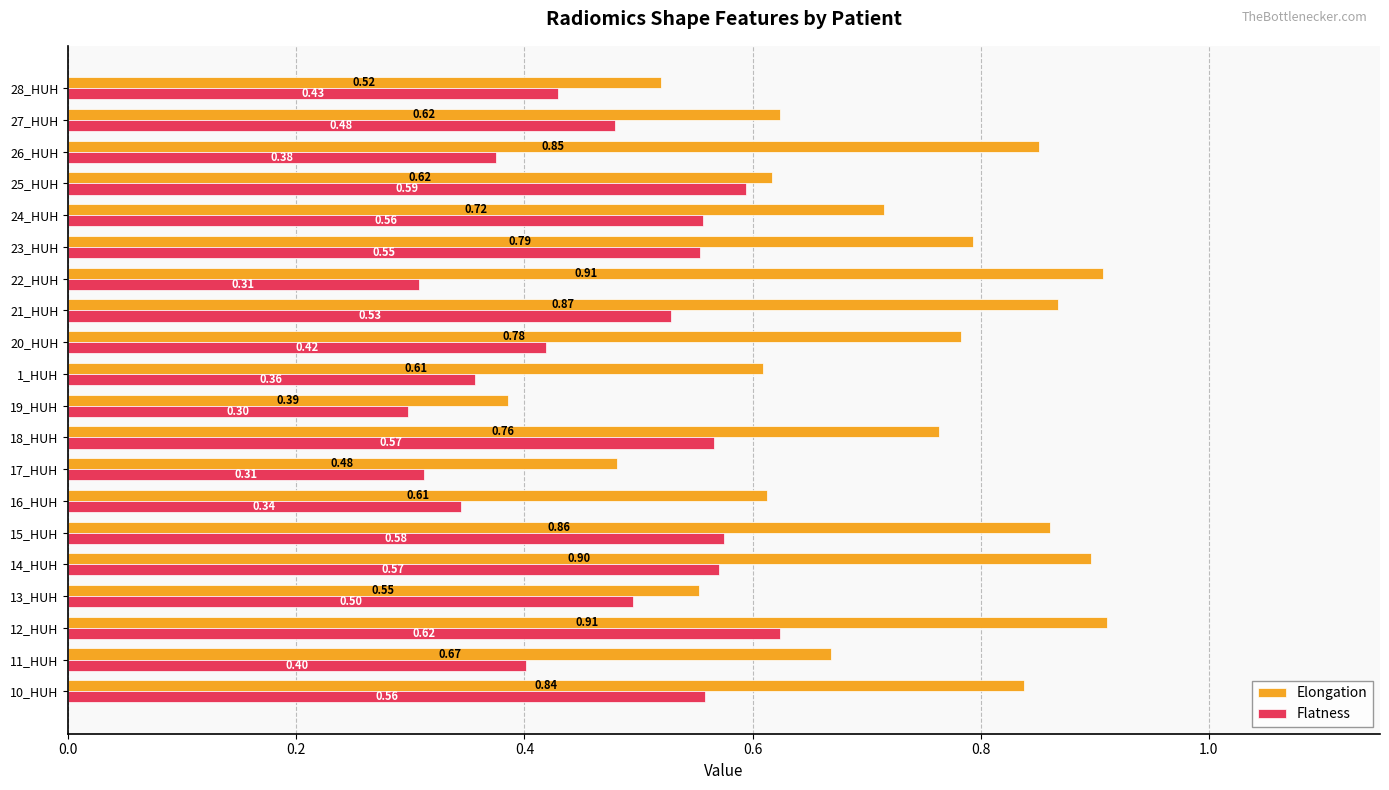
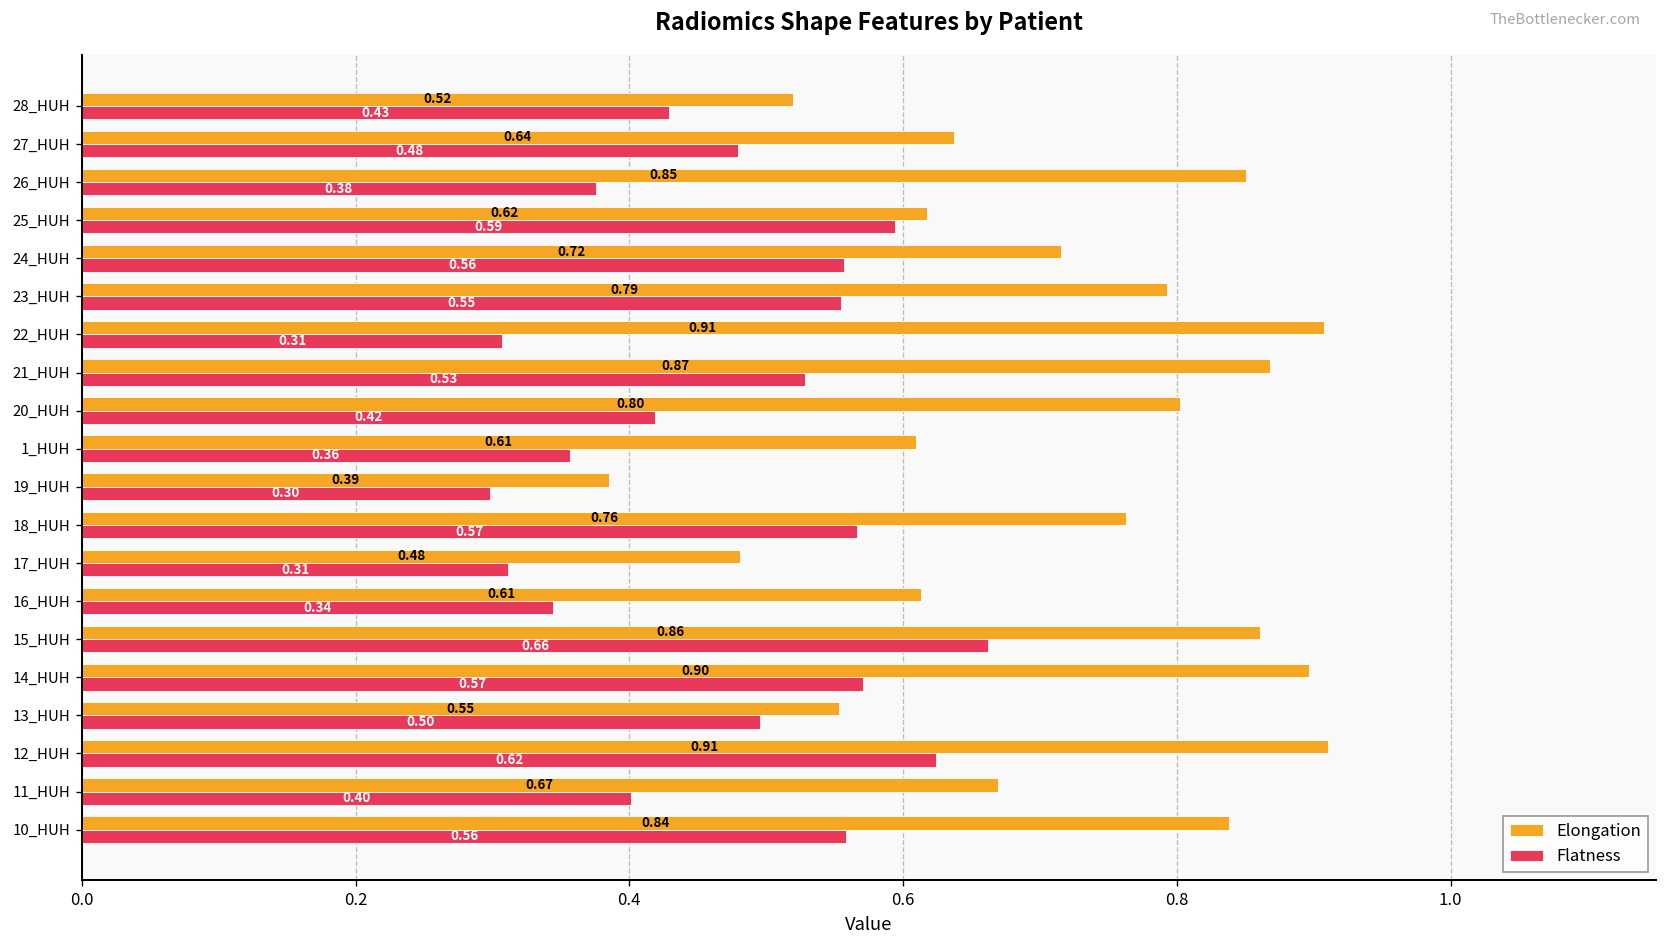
Elongation, 27_HUH: 0.62 -> 0.64
Elongation, 20_HUH: 0.78 -> 0.80
Flatness, 15_HUH: 0.58 -> 0.66
